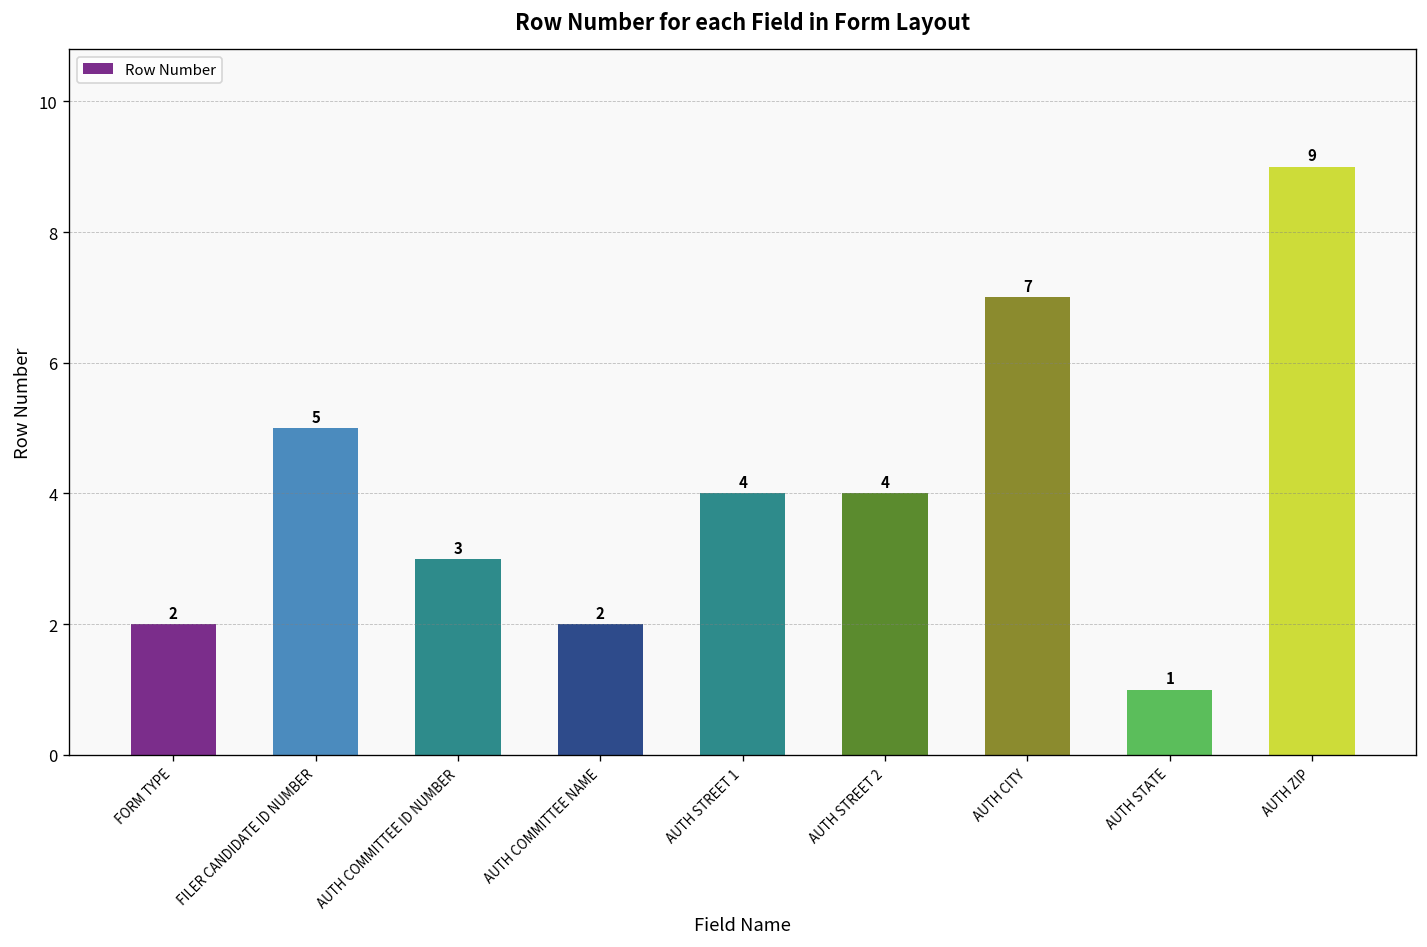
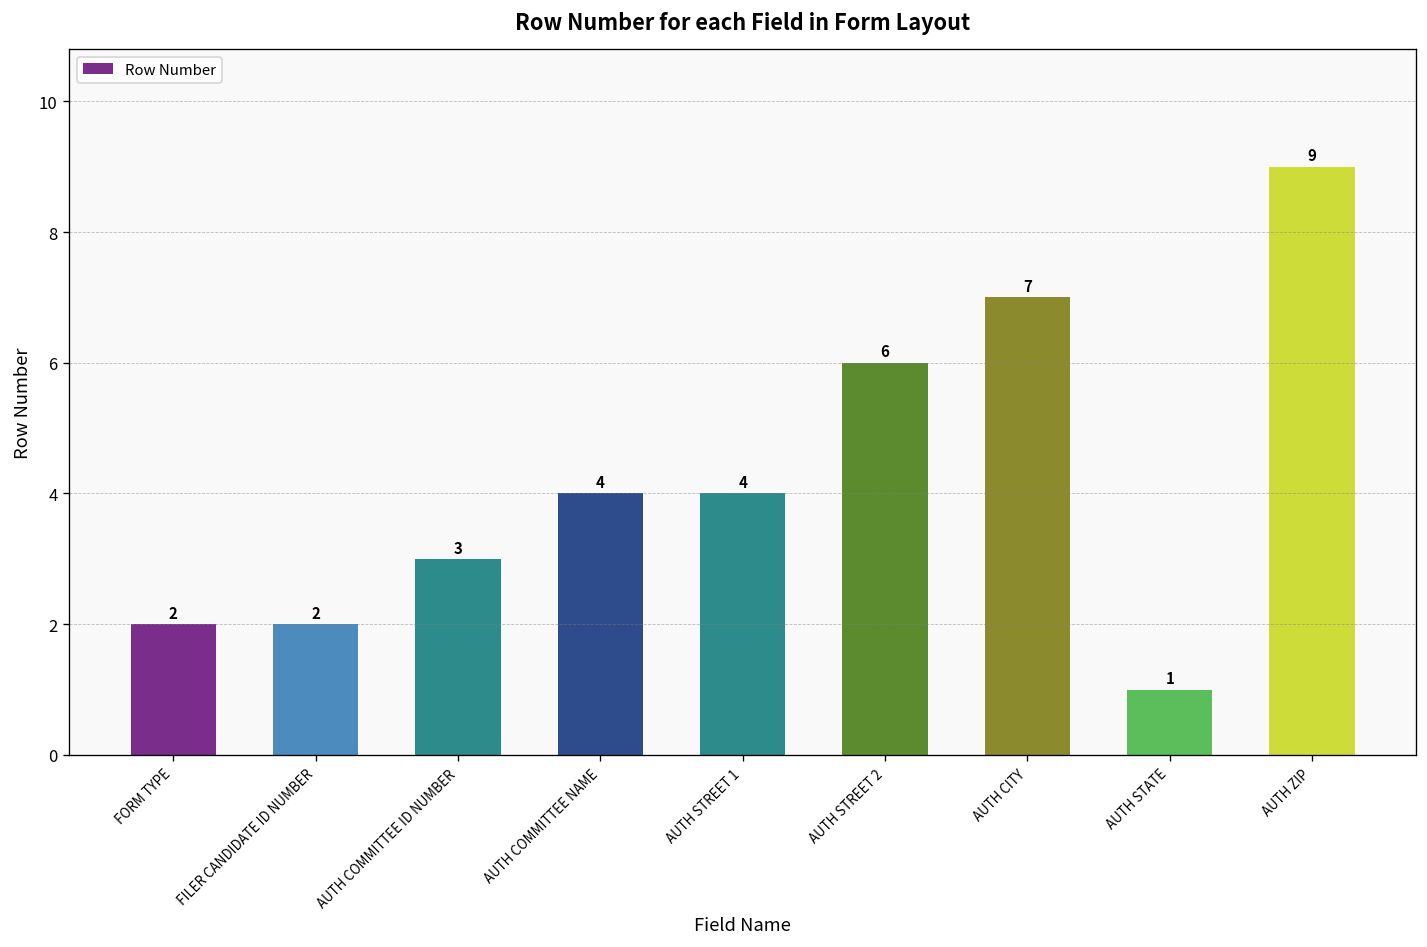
FILER CANDIDATE ID NUMBER: 5 -> 2
AUTH COMMITTEE NAME: 2 -> 4
AUTH STREET 2: 4 -> 6
